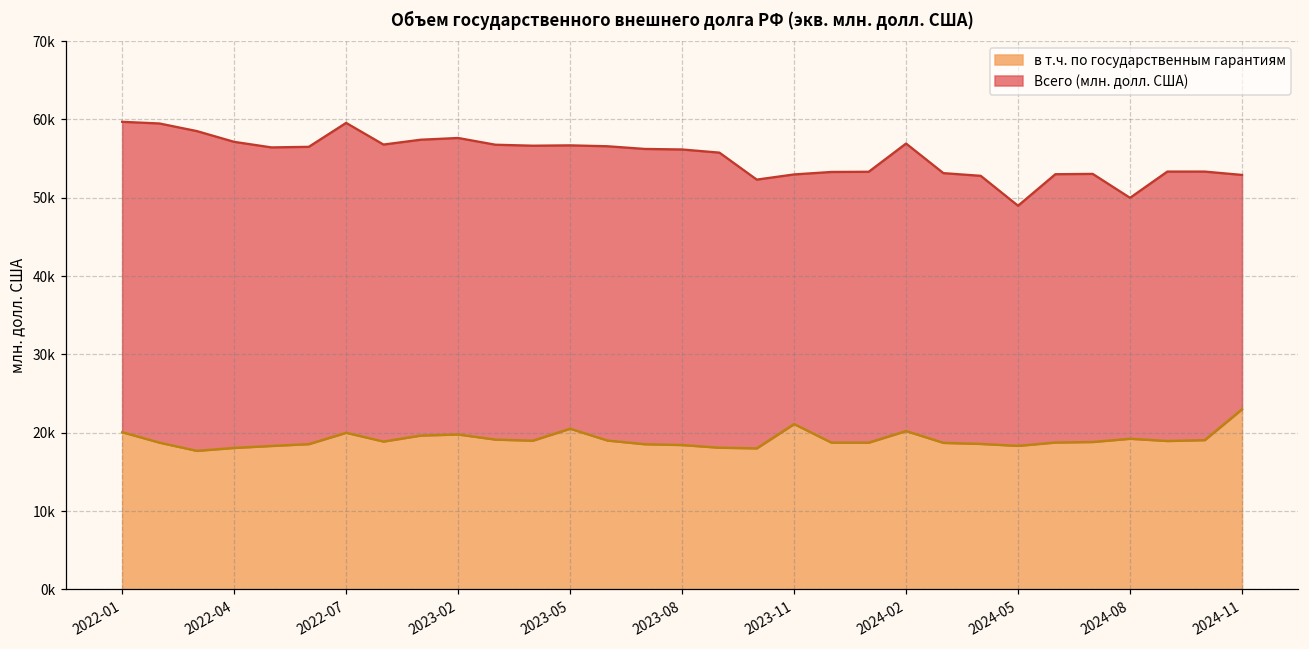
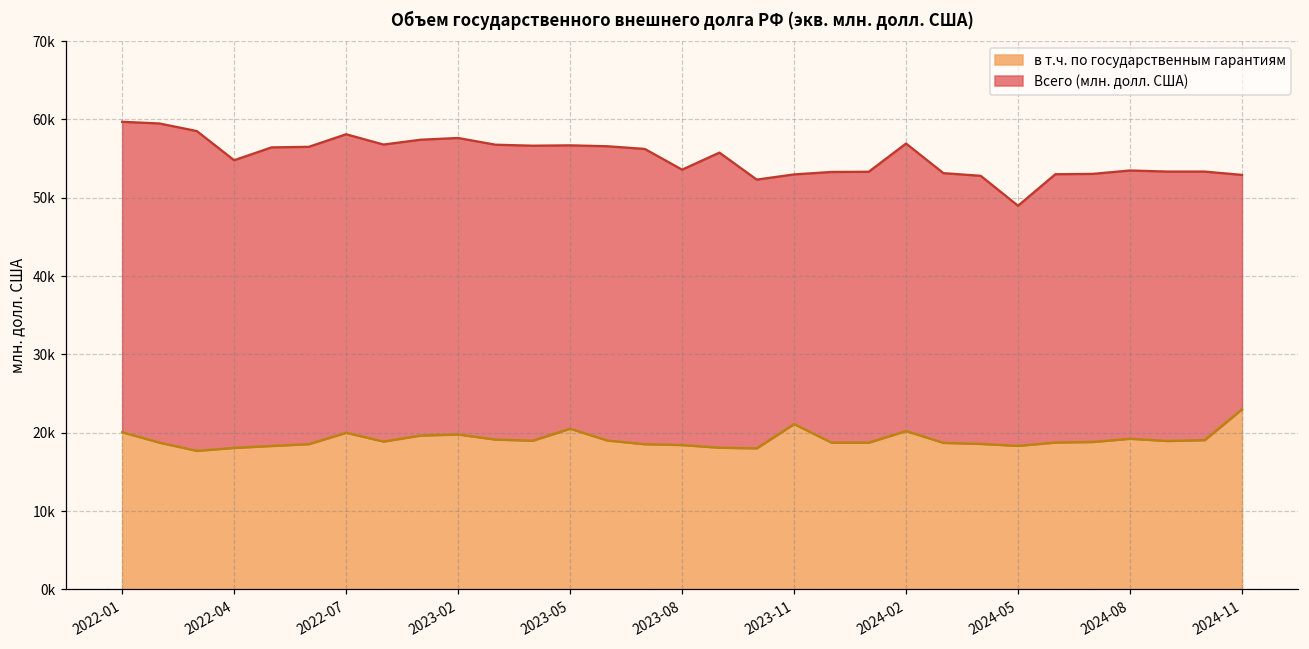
Всего (млн. долл. США), 2022-04: 57000 -> 55000
Всего (млн. долл. США), 2022-07: 60000 -> 58000
Всего (млн. долл. США), 2023-08: 56000 -> 54000
Всего (млн. долл. США), 2024-08: 50000 -> 53000
